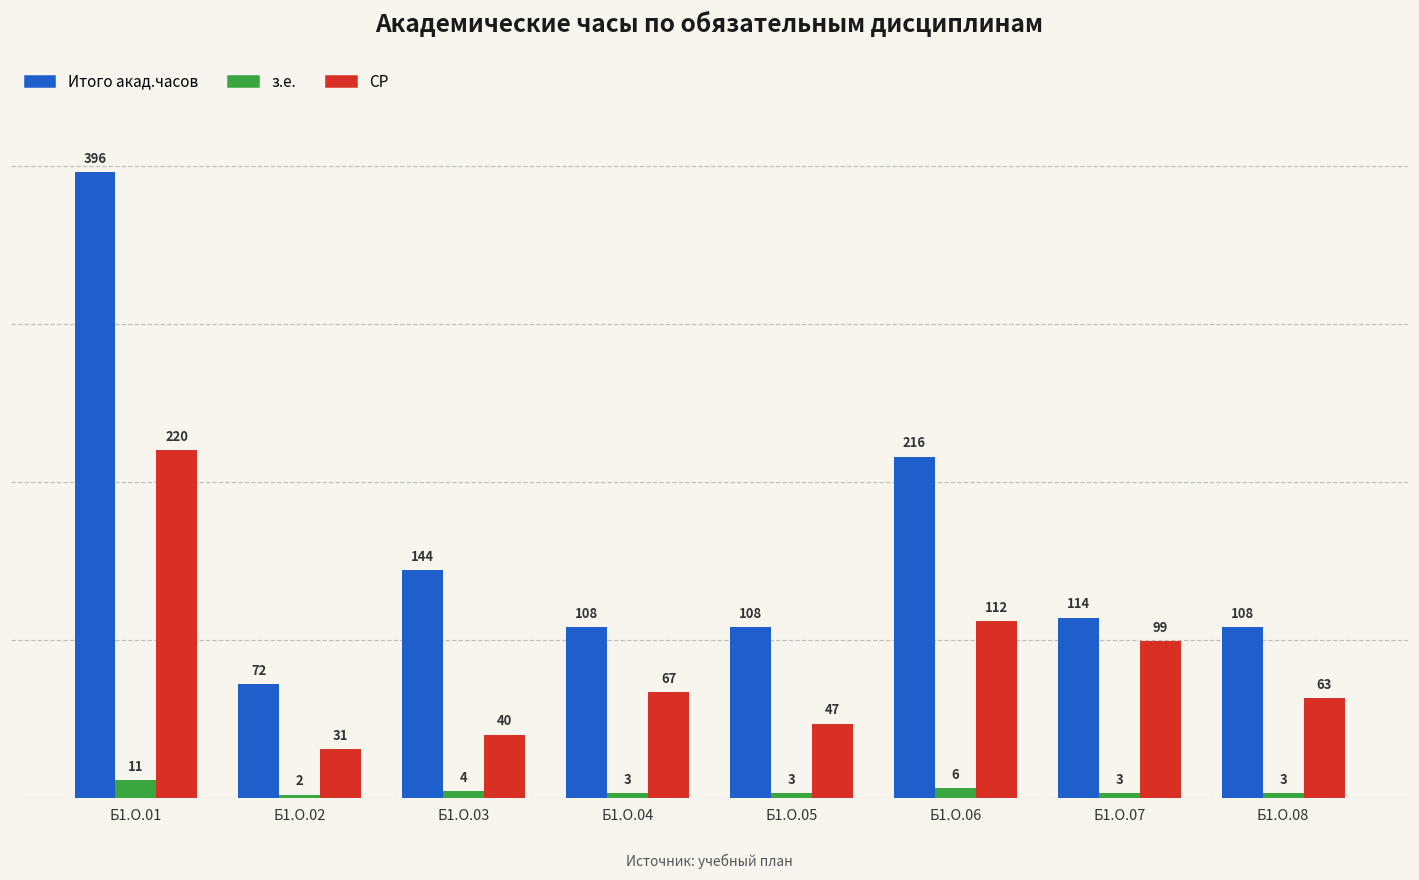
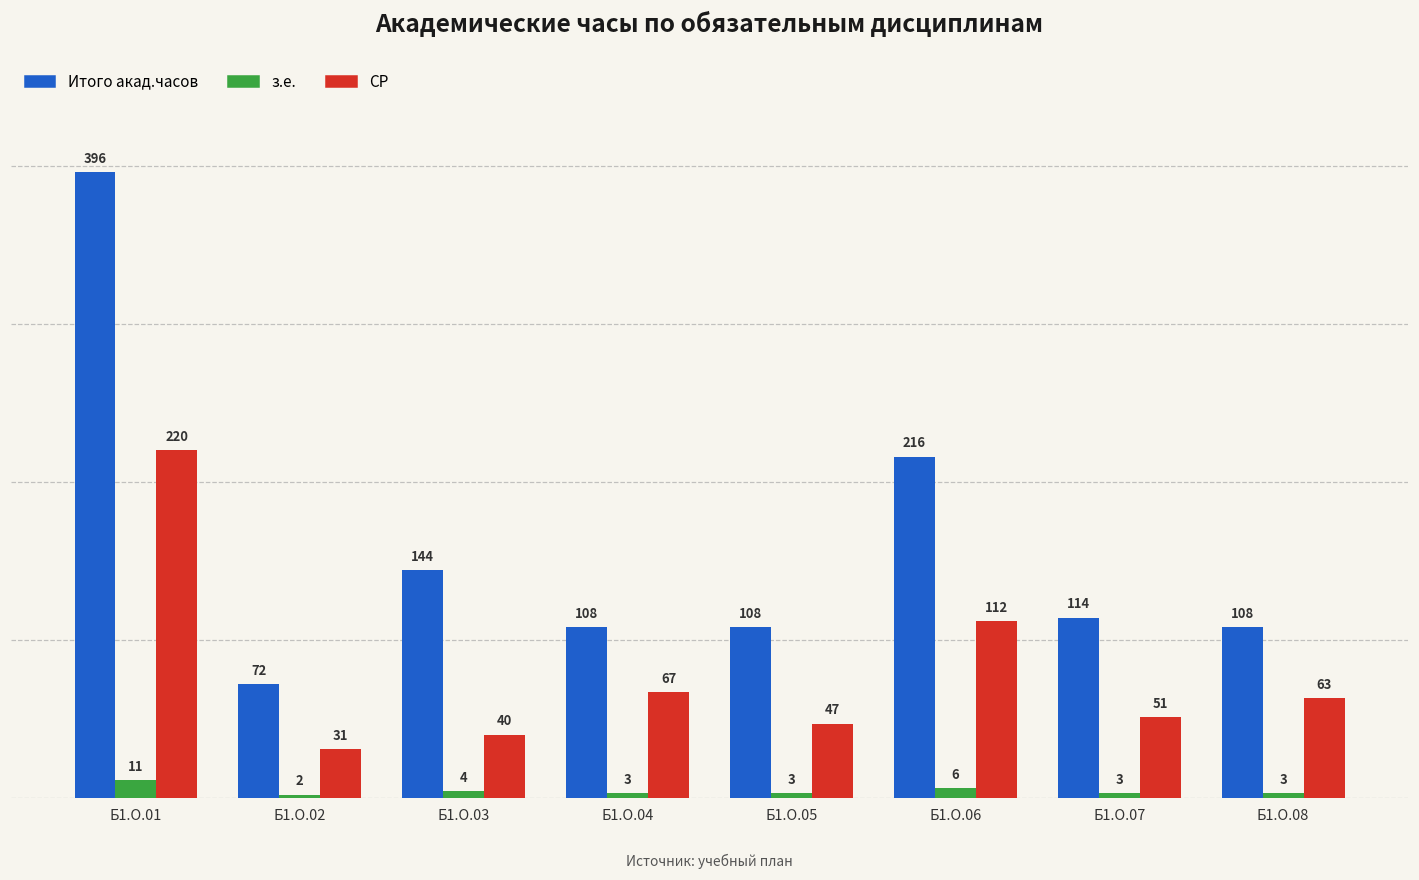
СР, Б1.О.07: 99 -> 51
